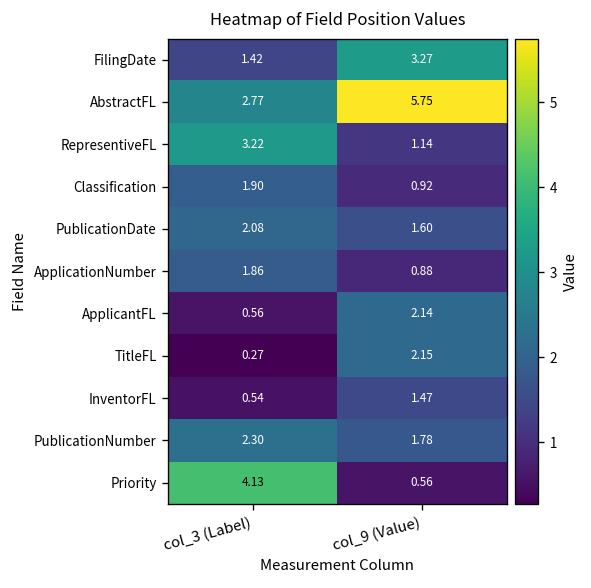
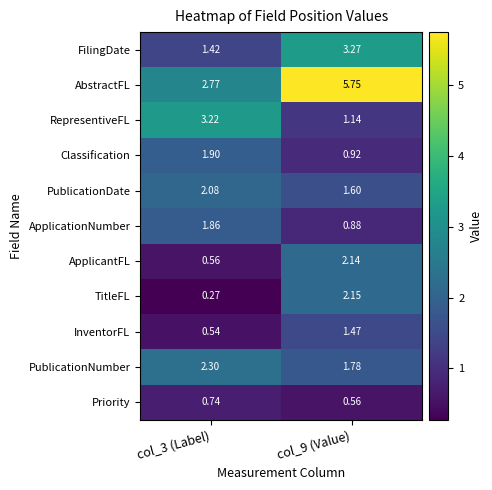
Priority, col_3 (Label): 4.13 -> 0.74
